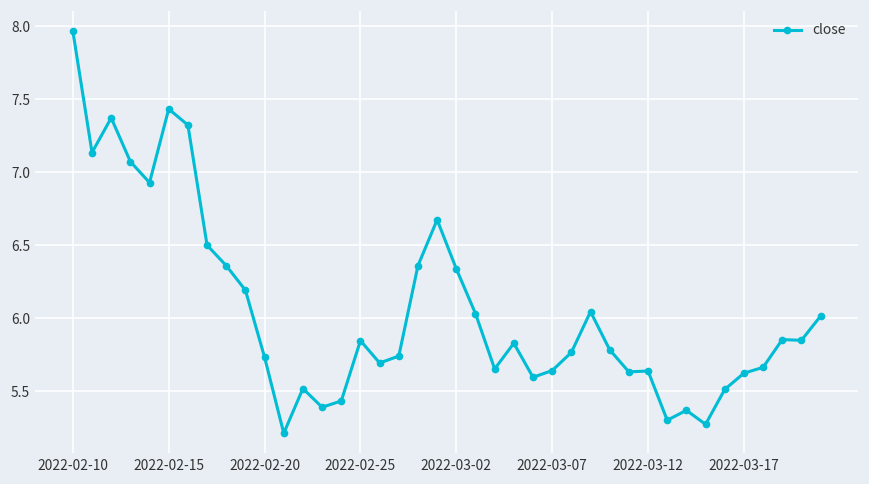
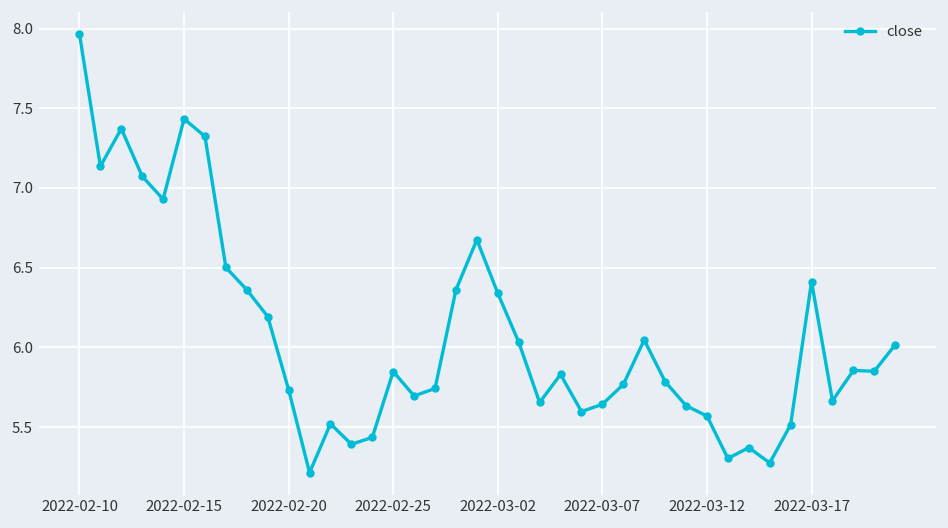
2022-03-12: 5.64 -> 5.57
2022-03-17: 5.63 -> 6.41
